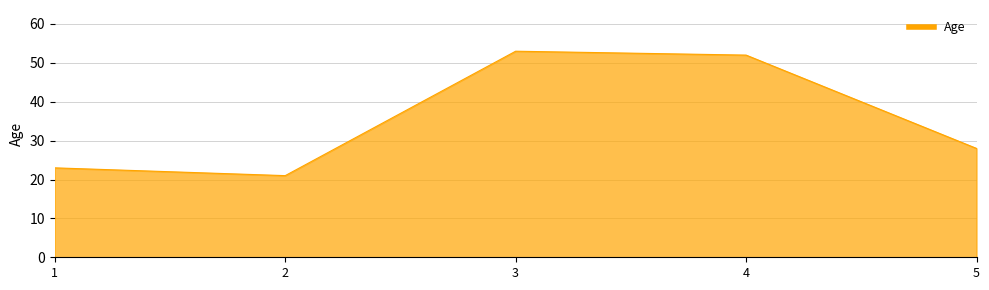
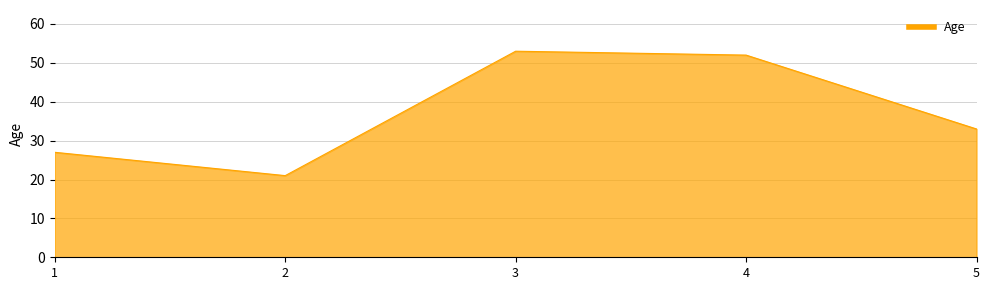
1: 23 -> 27
5: 28 -> 33
